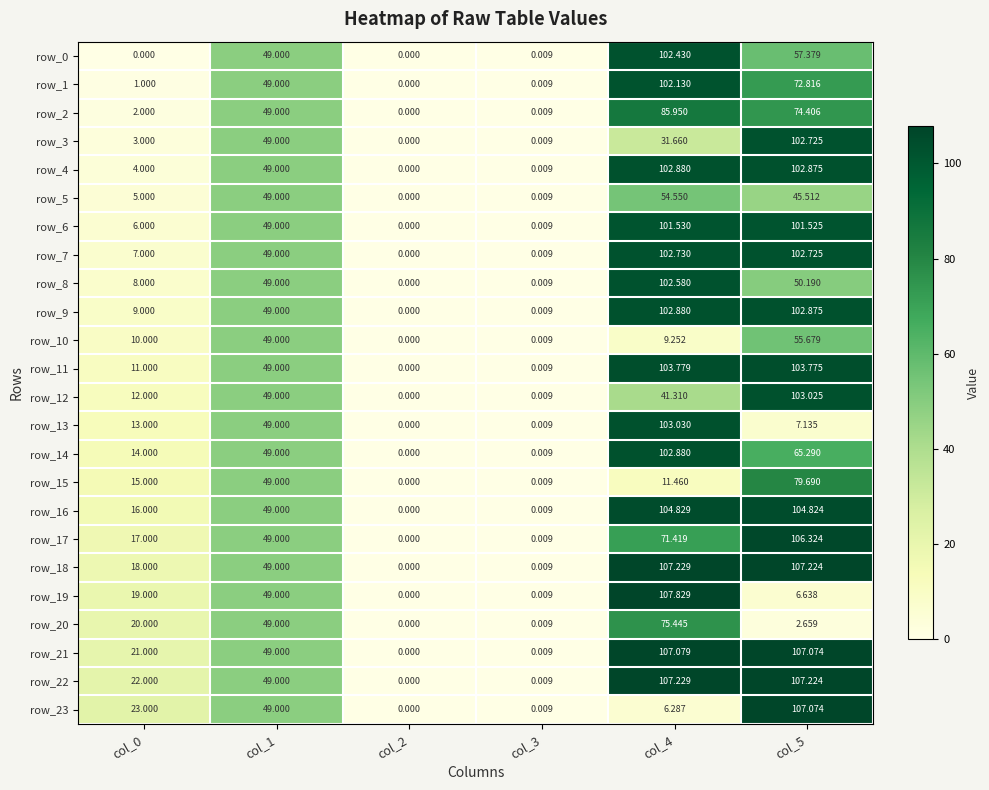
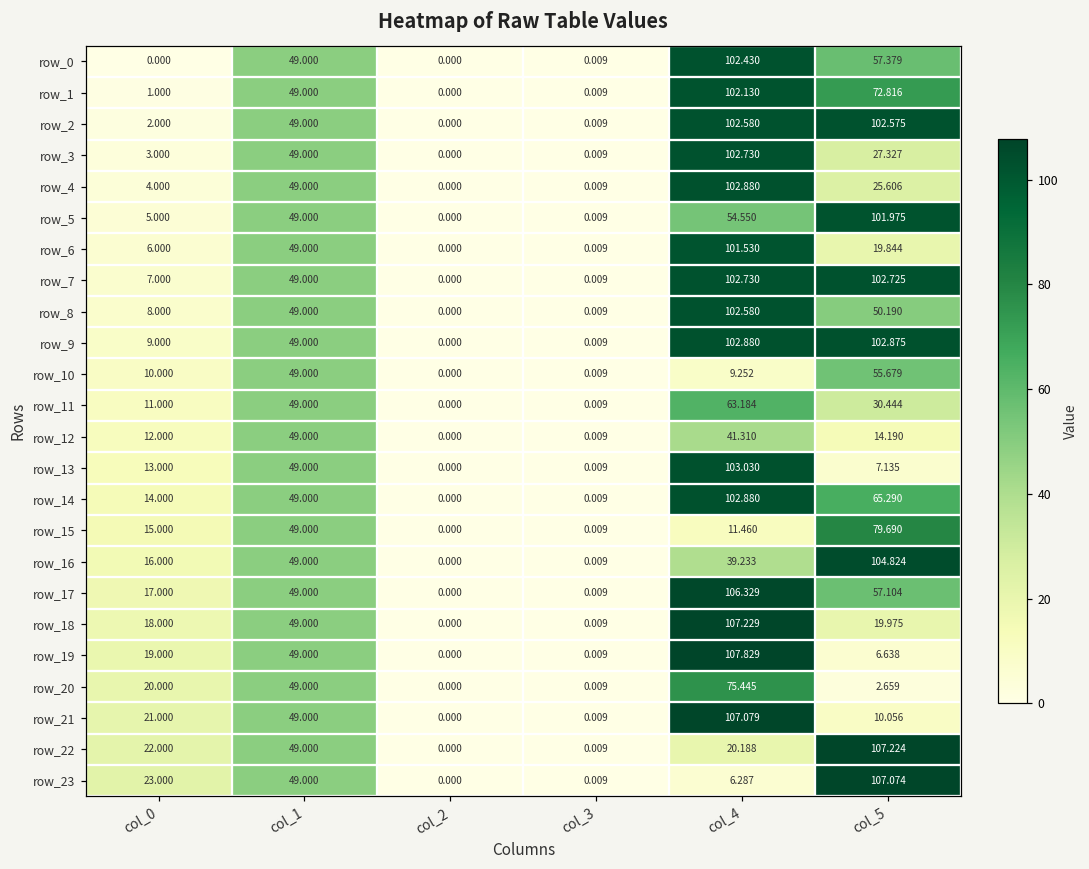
row_2, col_4: 85.950 -> 102.580
row_2, col_5: 74.406 -> 102.575
row_3, col_4: 31.660 -> 102.730
row_3, col_5: 102.725 -> 27.327
row_4, col_5: 102.875 -> 25.606
row_5, col_5: 45.512 -> 101.975
row_6, col_5: 101.525 -> 19.844
row_11, col_4: 103.779 -> 63.184
row_11, col_5: 103.775 -> 30.444
row_12, col_5: 103.025 -> 14.190
row_16, col_4: 104.829 -> 39.233
row_17, col_4: 71.419 -> 106.329
row_17, col_5: 106.324 -> 57.104
row_18, col_5: 107.224 -> 19.975
row_21, col_5: 107.074 -> 10.056
row_22, col_4: 107.229 -> 20.188
